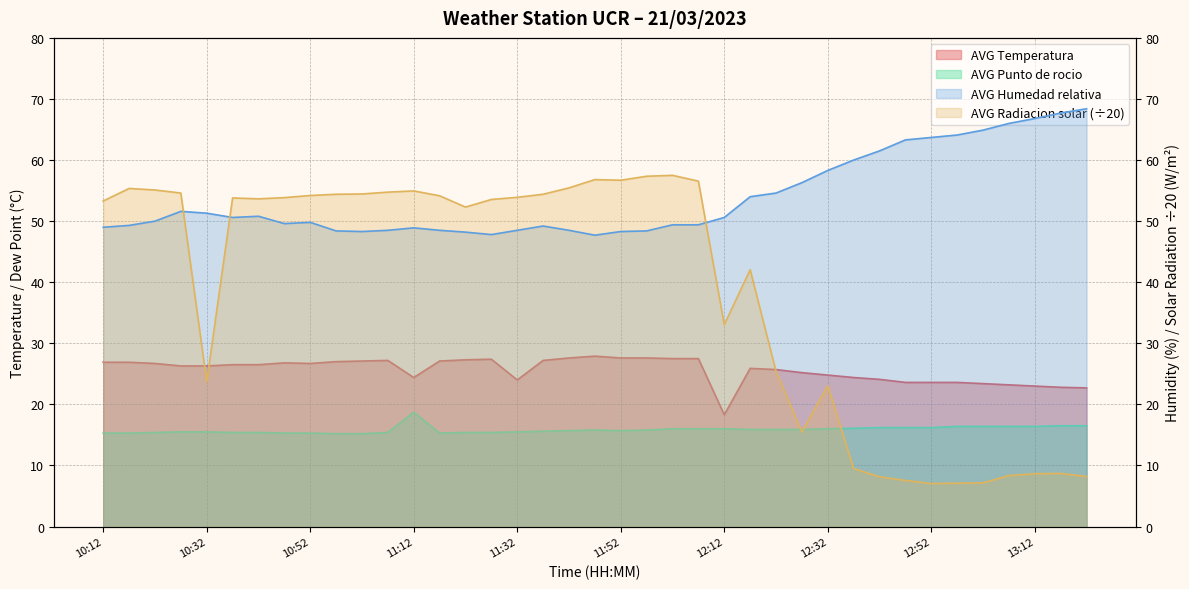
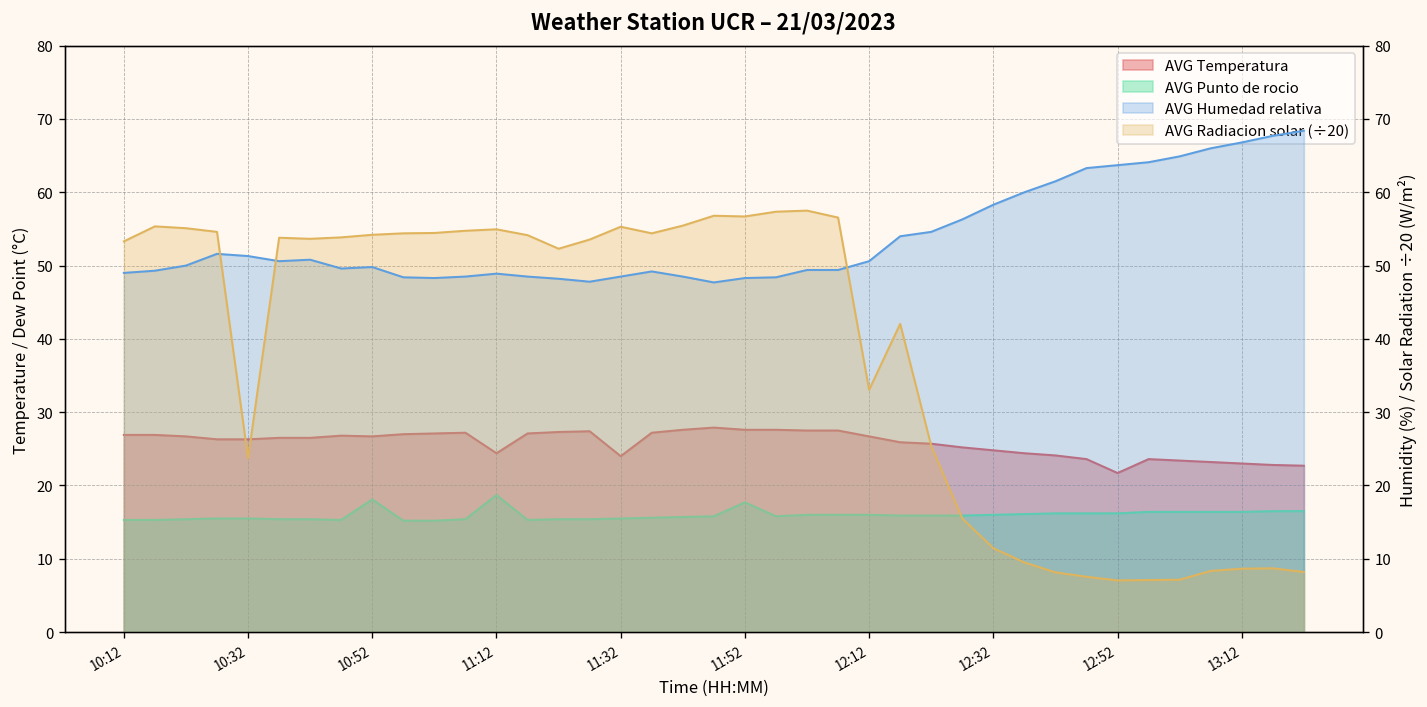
AVG Punto de rocio, 10:52: 15 -> 18
AVG Punto de rocio, 11:52: 16 -> 18
AVG Temperatura, 12:12: 18 -> 27
AVG Temperatura, 12:52: 24 -> 22
AVG Radiacion solar (÷20), 11:32: 54 -> 55
AVG Radiacion solar (÷20), 12:32: 23 -> 11
